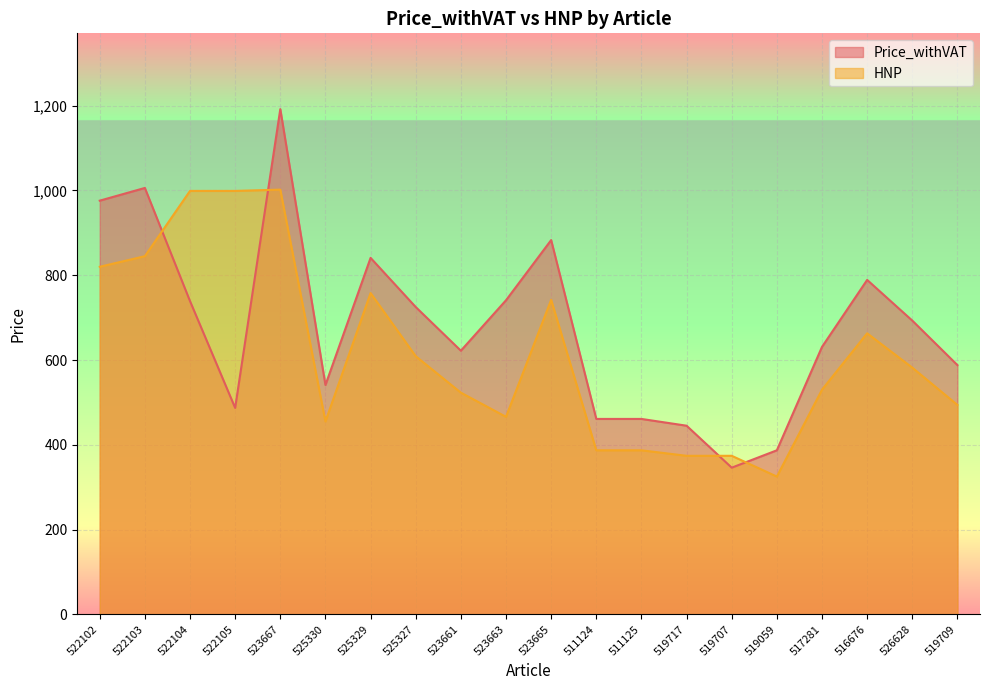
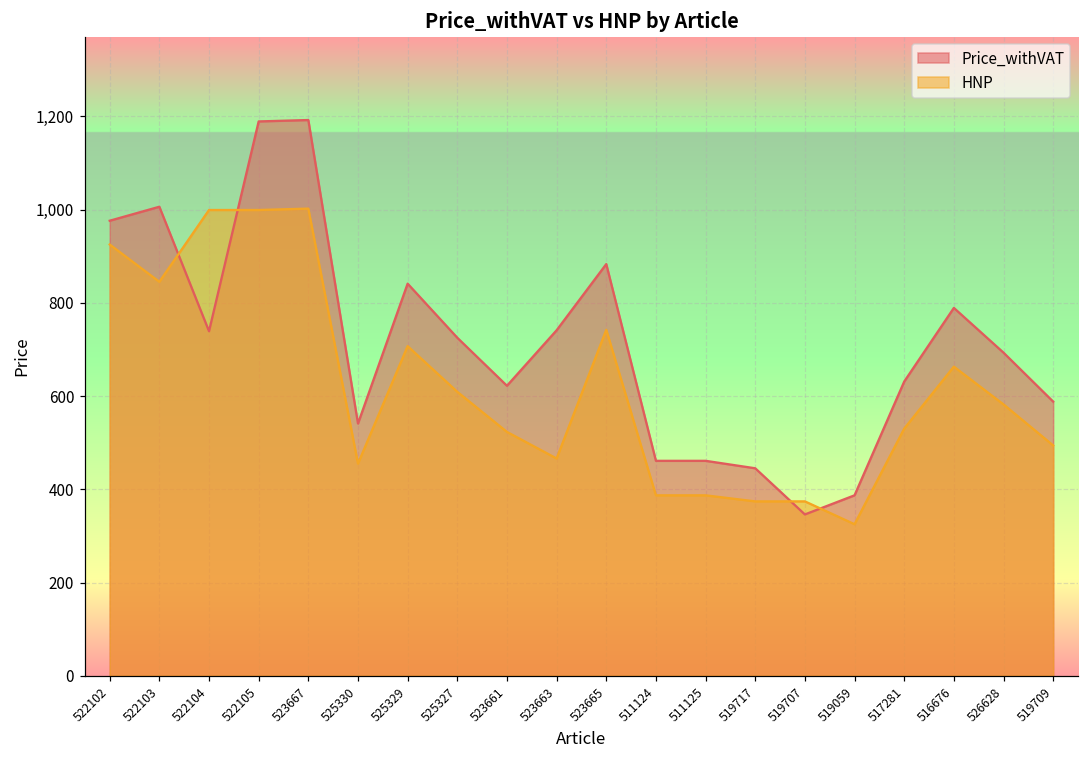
HNP, 522102: 820 -> 930
Price_withVAT, 522105: 490 -> 1,190
HNP, 525329: 760 -> 710
